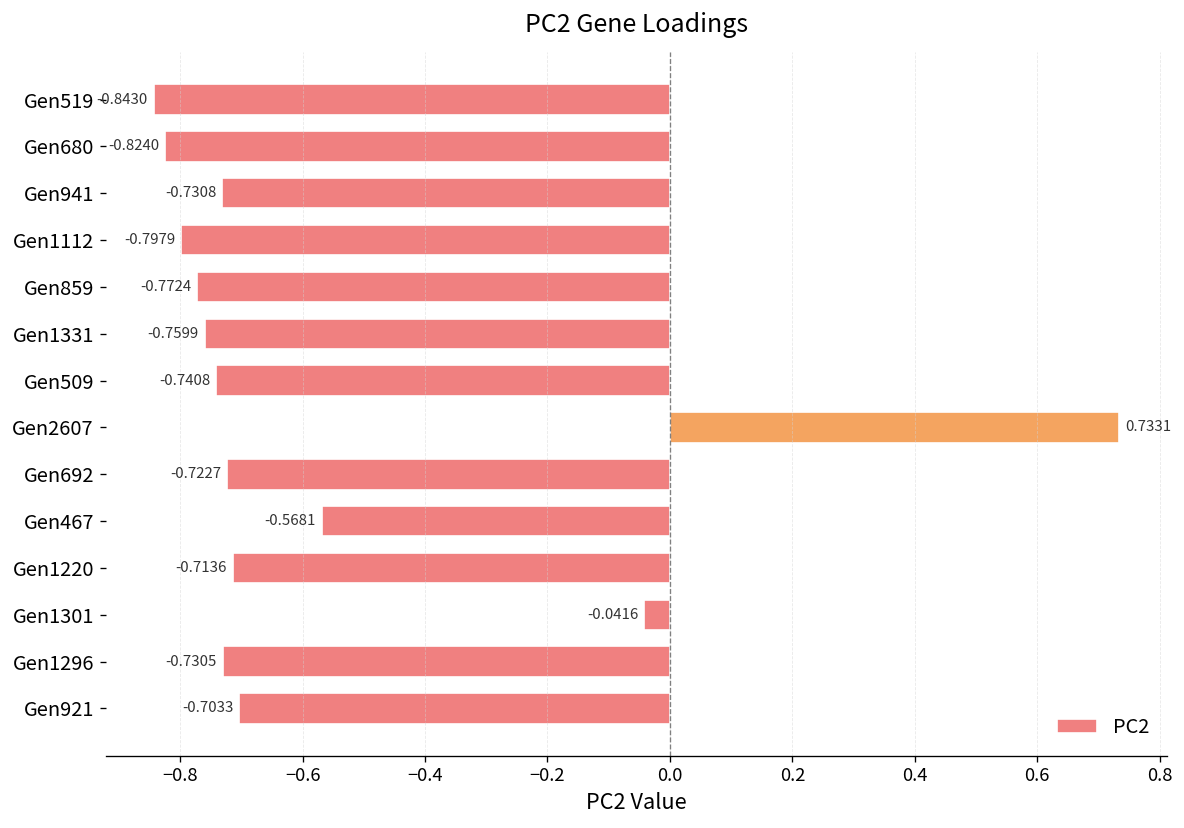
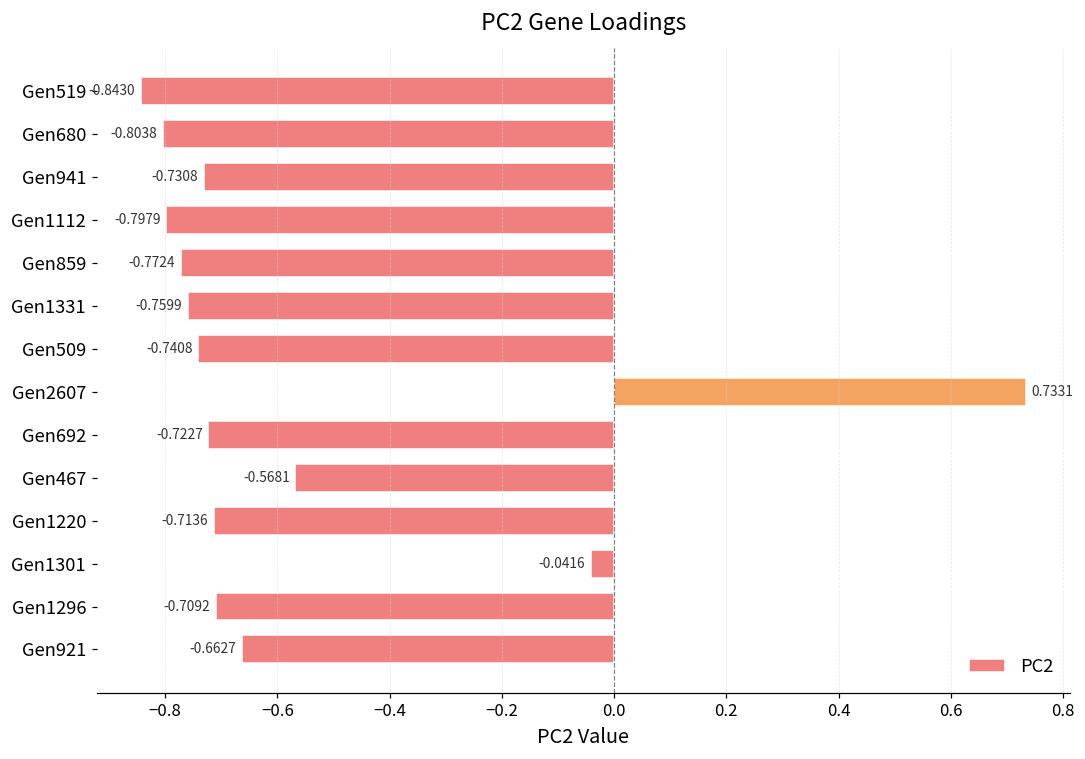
Gen680: -0.8240 -> -0.8038
Gen1296: -0.7305 -> -0.7092
Gen921: -0.7033 -> -0.6627
